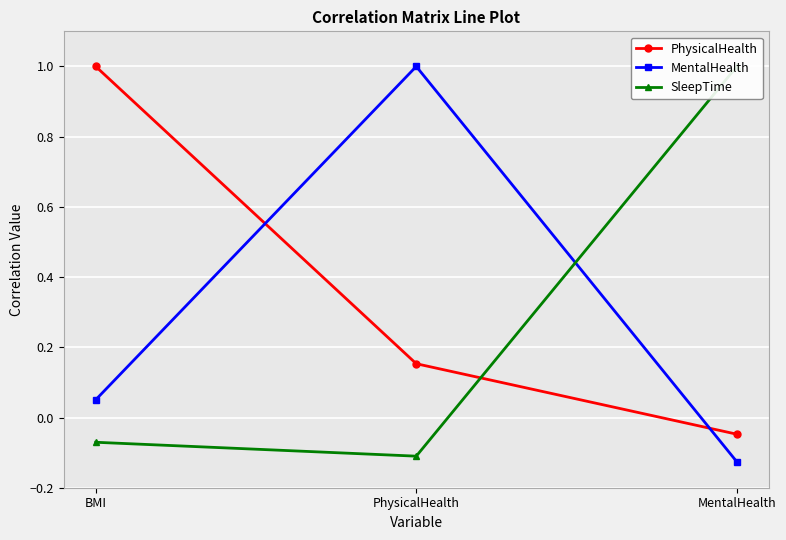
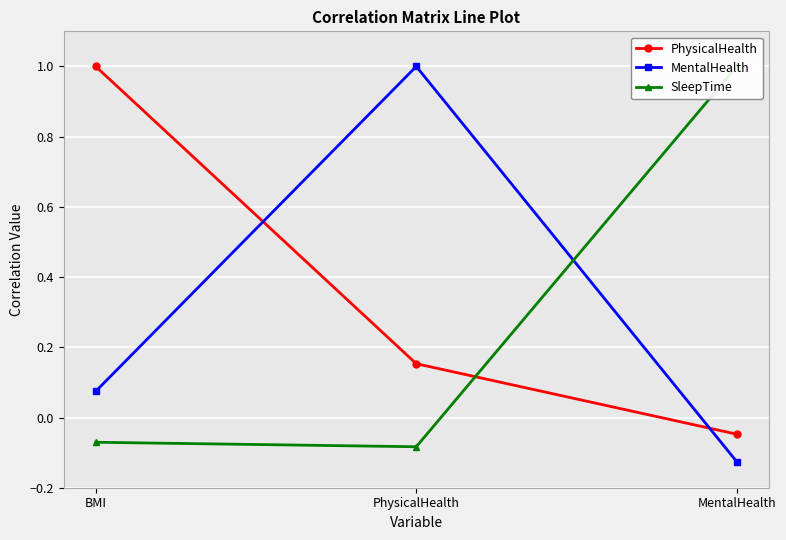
MentalHealth, BMI: 0.05 -> 0.07
SleepTime, PhysicalHealth: -0.11 -> -0.08
